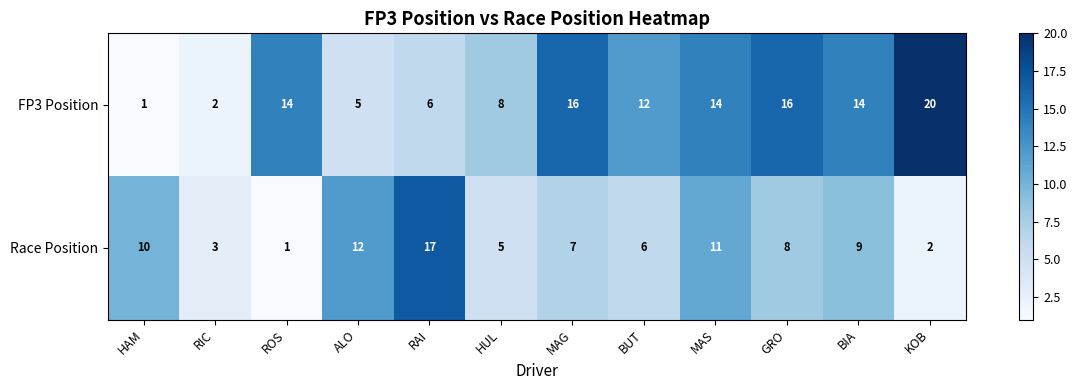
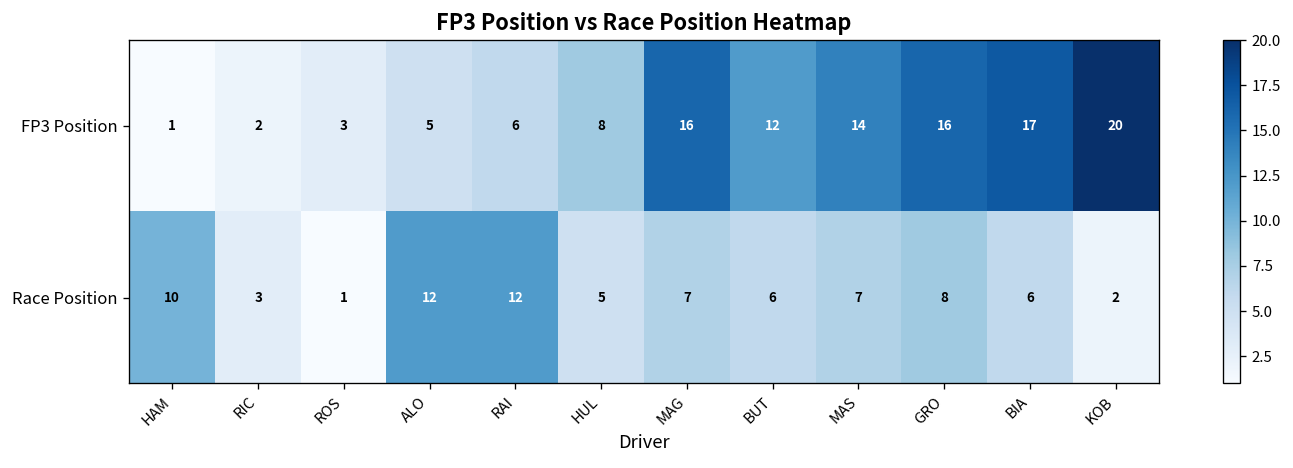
FP3 Position, ROS: 14 -> 3
FP3 Position, BIA: 14 -> 17
Race Position, RAI: 17 -> 12
Race Position, MAS: 11 -> 7
Race Position, BIA: 9 -> 6
